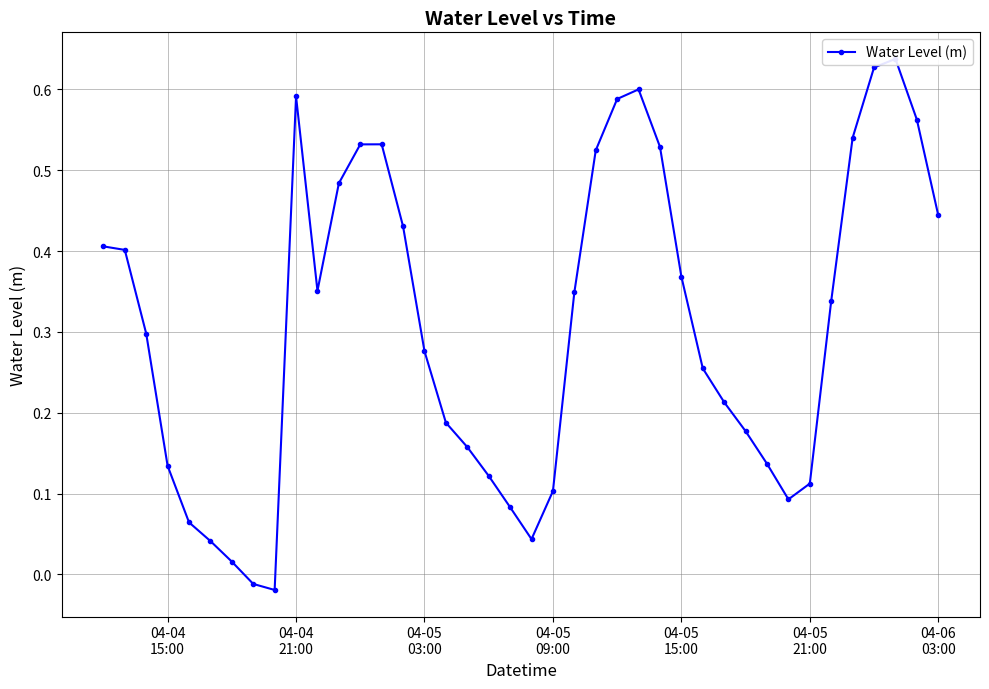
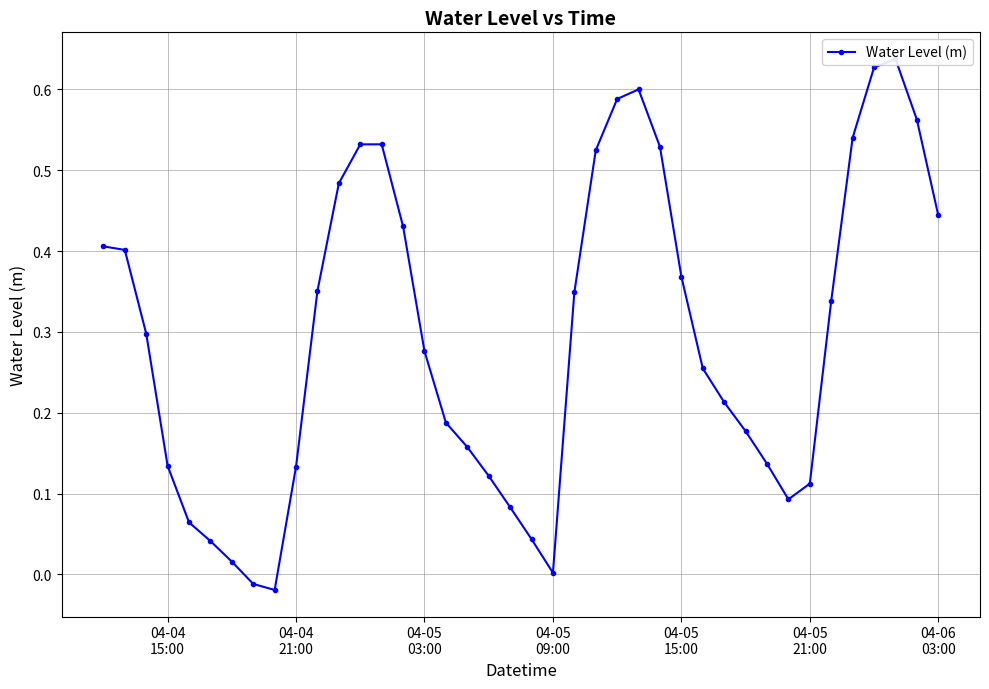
04-04 21:00: 0.59 -> 0.13
04-05 09:00: 0.10 -> 0.00
